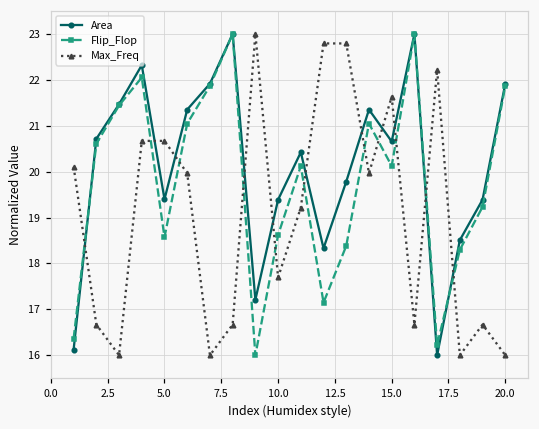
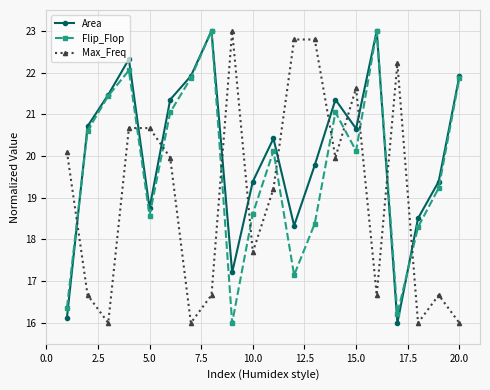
Area, 5.0: 19.4 -> 18.8
